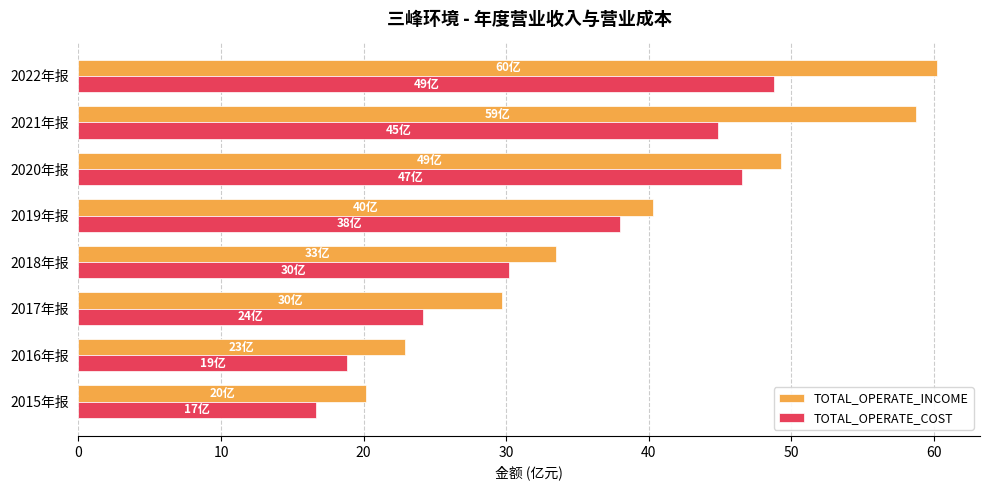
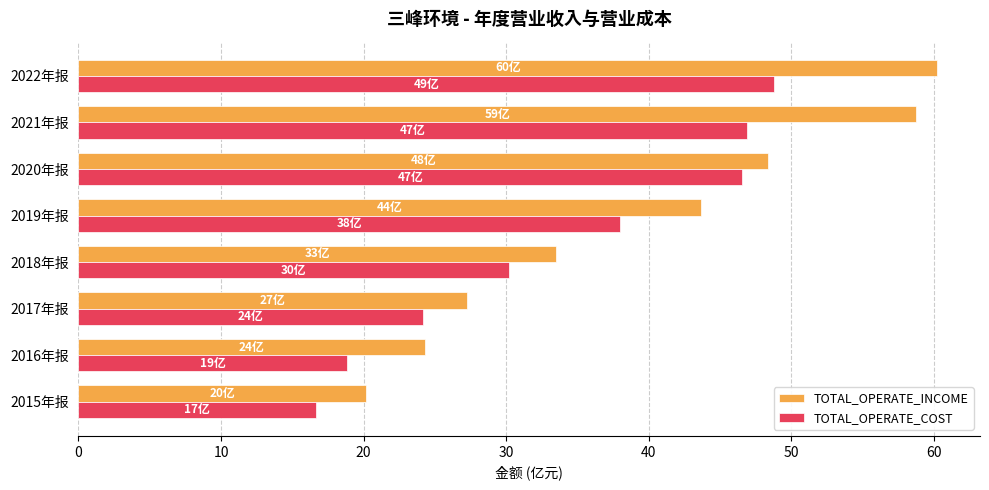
TOTAL_OPERATE_COST, 2021年报: 45亿 -> 47亿
TOTAL_OPERATE_INCOME, 2020年报: 49亿 -> 48亿
TOTAL_OPERATE_INCOME, 2019年报: 40亿 -> 44亿
TOTAL_OPERATE_INCOME, 2017年报: 30亿 -> 27亿
TOTAL_OPERATE_INCOME, 2016年报: 23亿 -> 24亿
